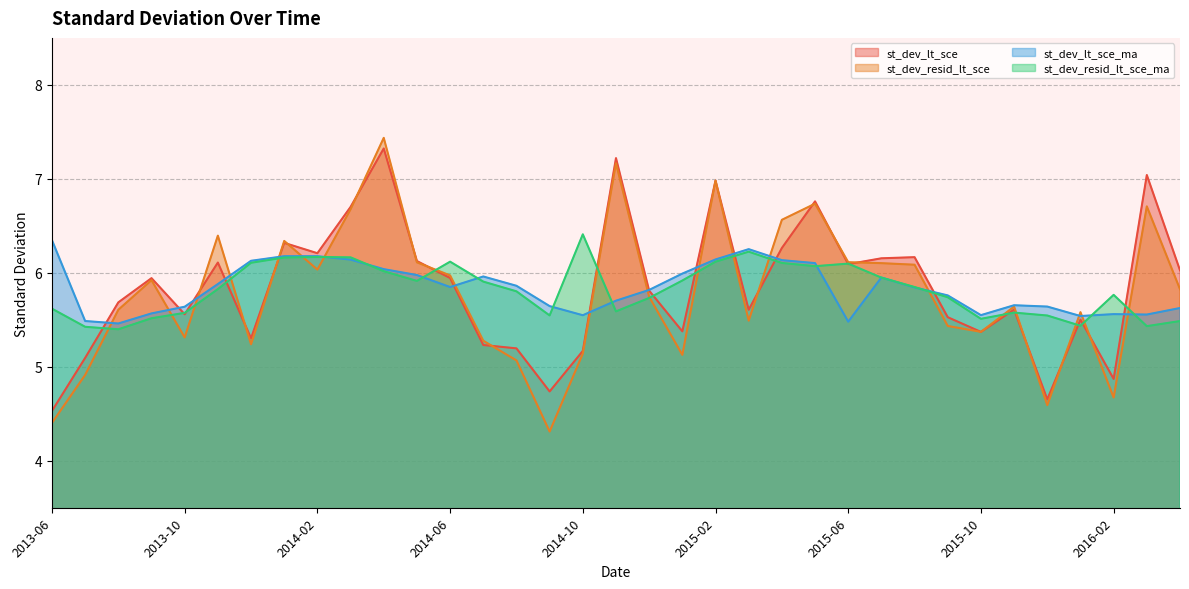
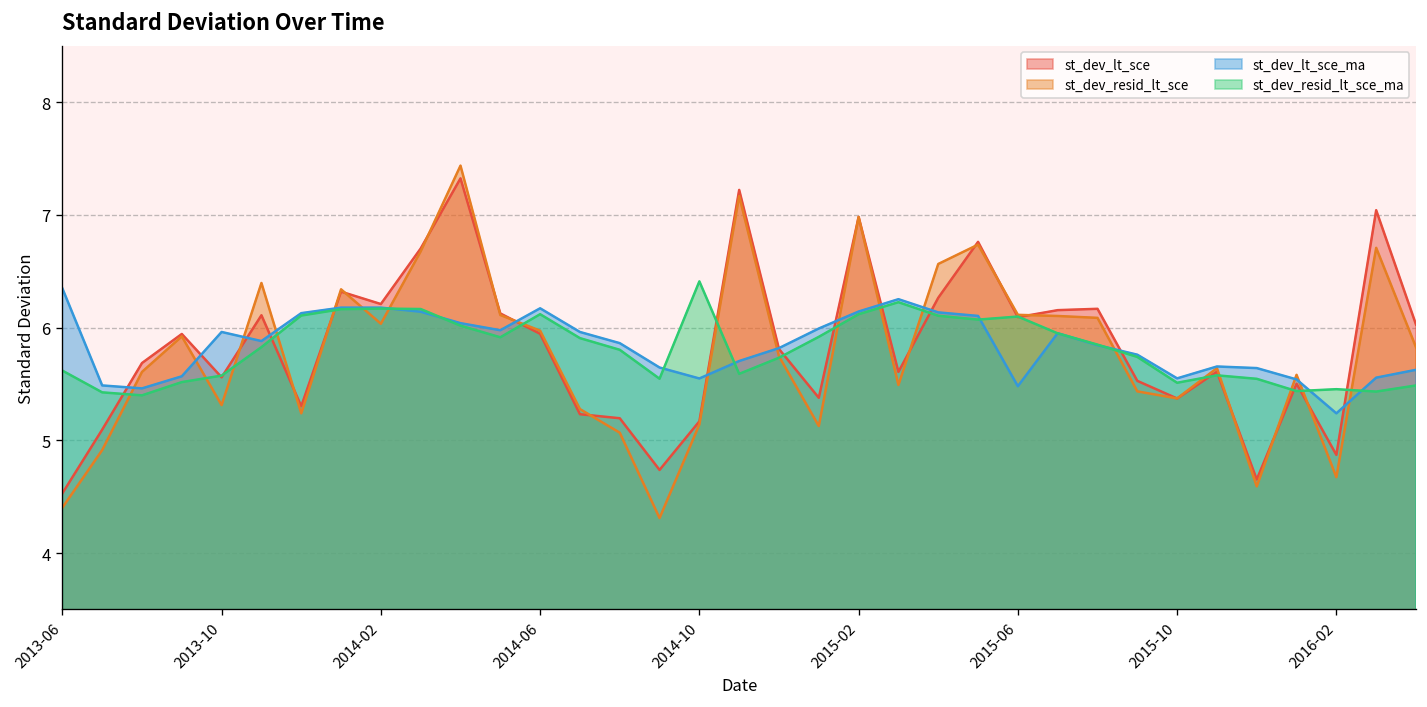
st_dev_lt_sce_ma, 2013-10: 5.6 -> 6.0
st_dev_lt_sce_ma, 2014-06: 5.8 -> 6.2
st_dev_lt_sce_ma, 2016-02: 5.6 -> 5.2
st_dev_resid_lt_sce_ma, 2016-02: 5.8 -> 5.5
